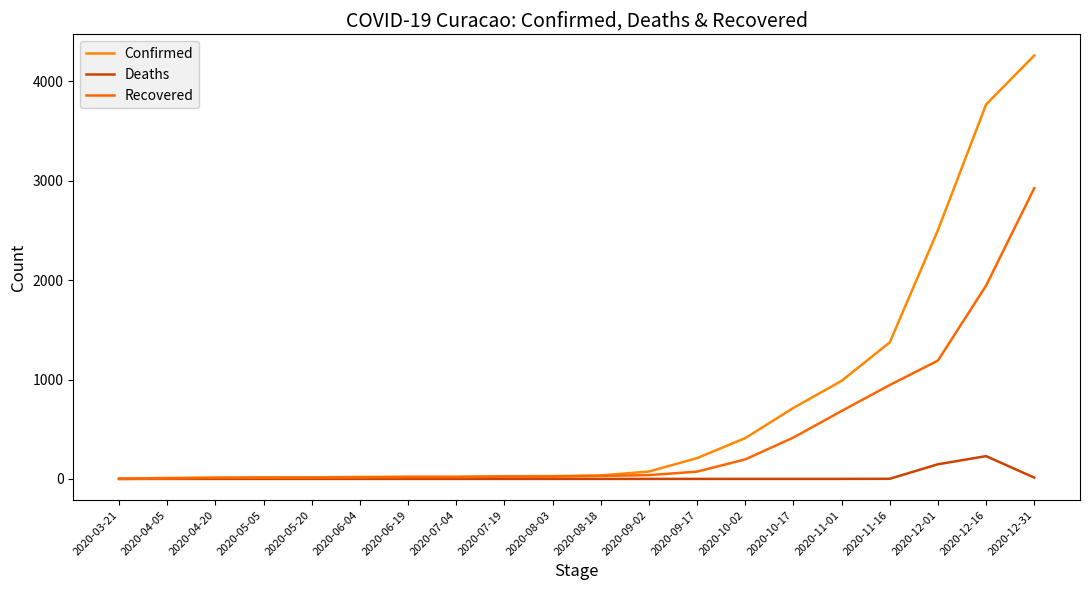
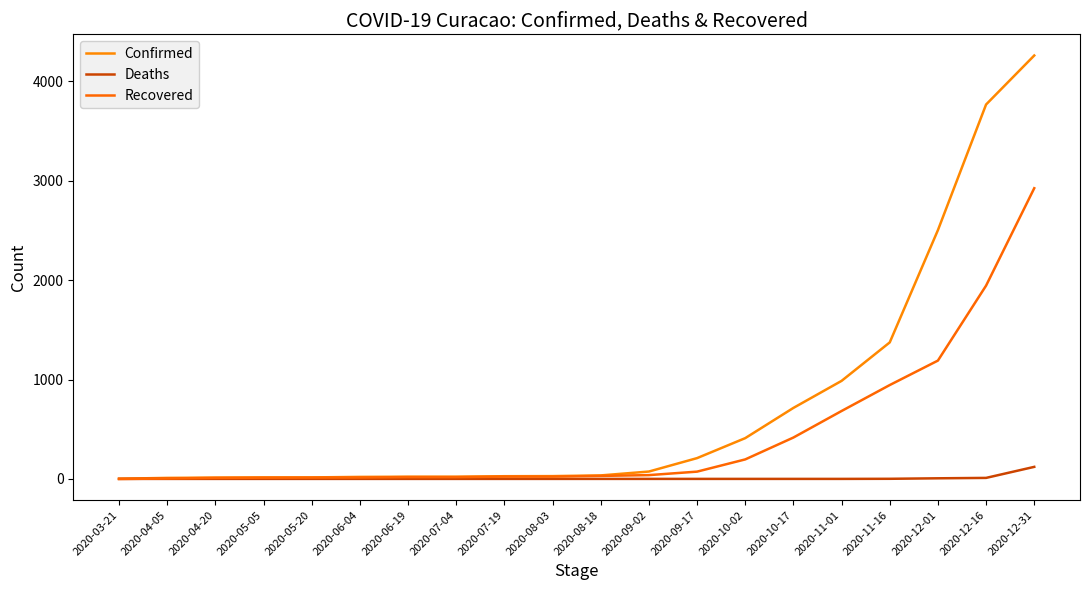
Deaths, 2020-12-01: 100 -> 0
Deaths, 2020-12-16: 200 -> 0
Deaths, 2020-12-31: 0 -> 100
